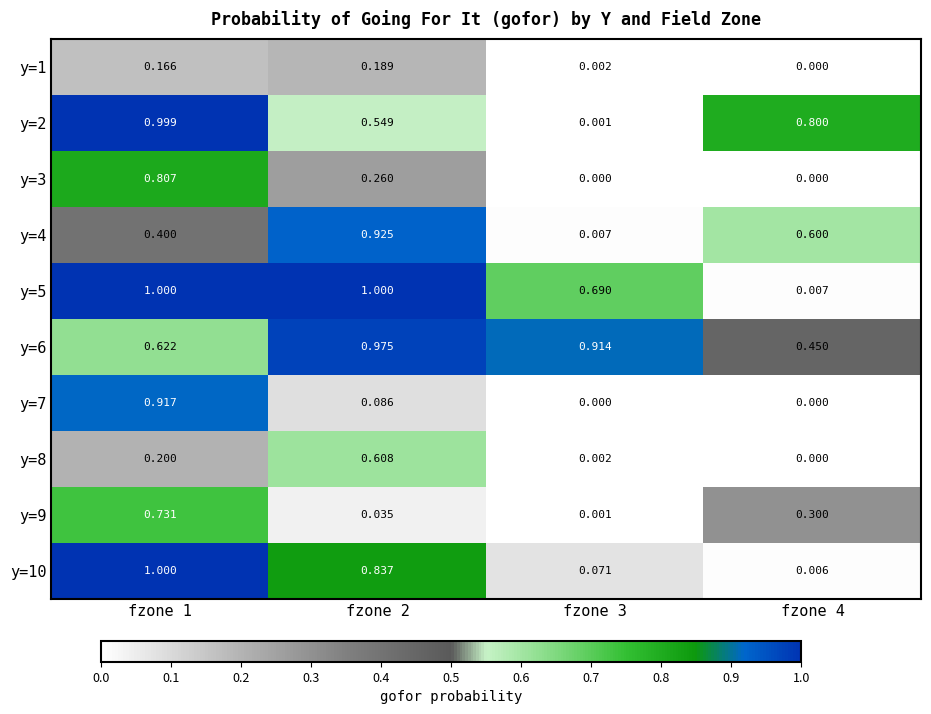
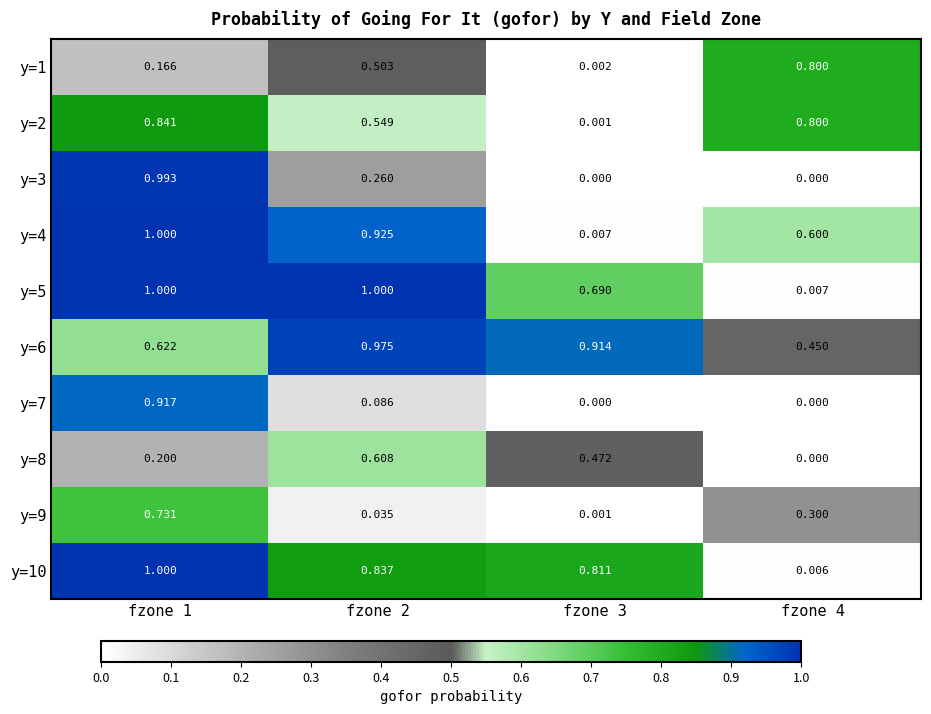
y=1, fzone 2: 0.189 -> 0.503
y=1, fzone 4: 0.000 -> 0.800
y=2, fzone 1: 0.999 -> 0.841
y=3, fzone 1: 0.807 -> 0.993
y=4, fzone 1: 0.400 -> 1.000
y=8, fzone 3: 0.002 -> 0.472
y=10, fzone 3: 0.071 -> 0.811
